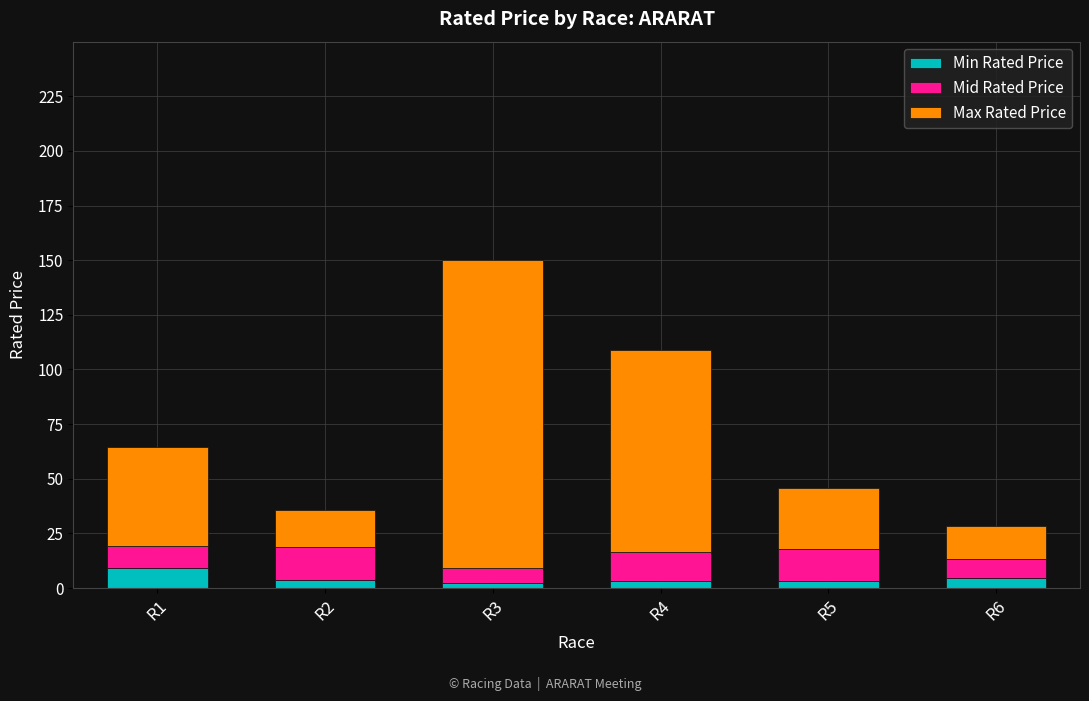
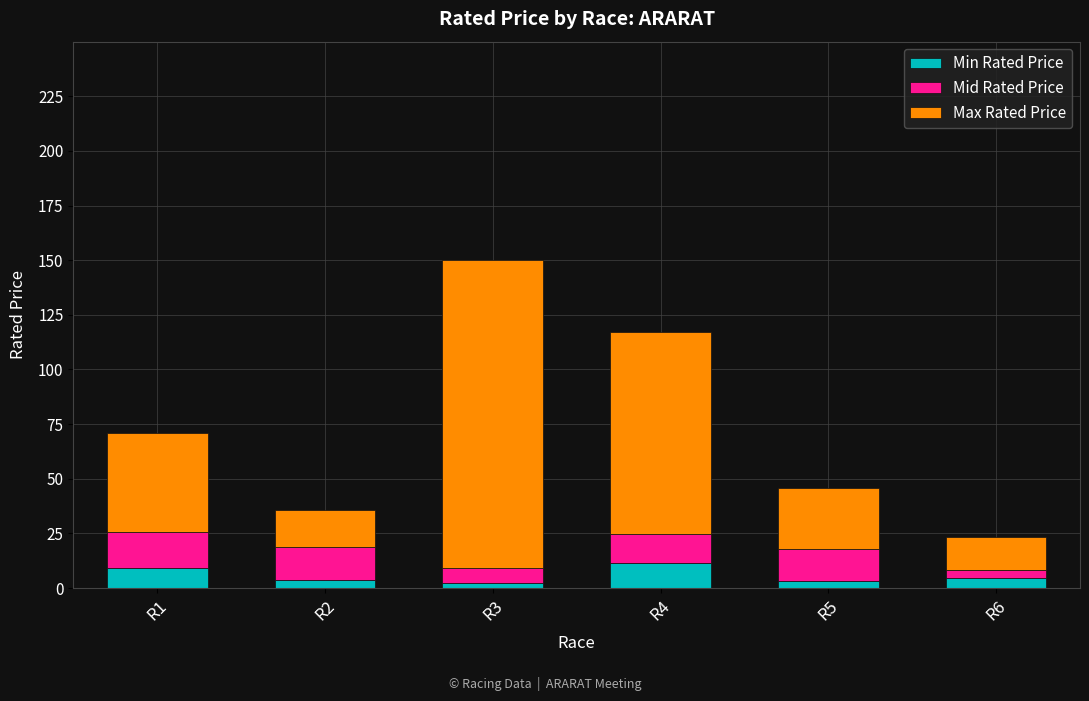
Mid Rated Price, R1: 10 -> 16
Min Rated Price, R4: 3 -> 12
Mid Rated Price, R6: 9 -> 4
